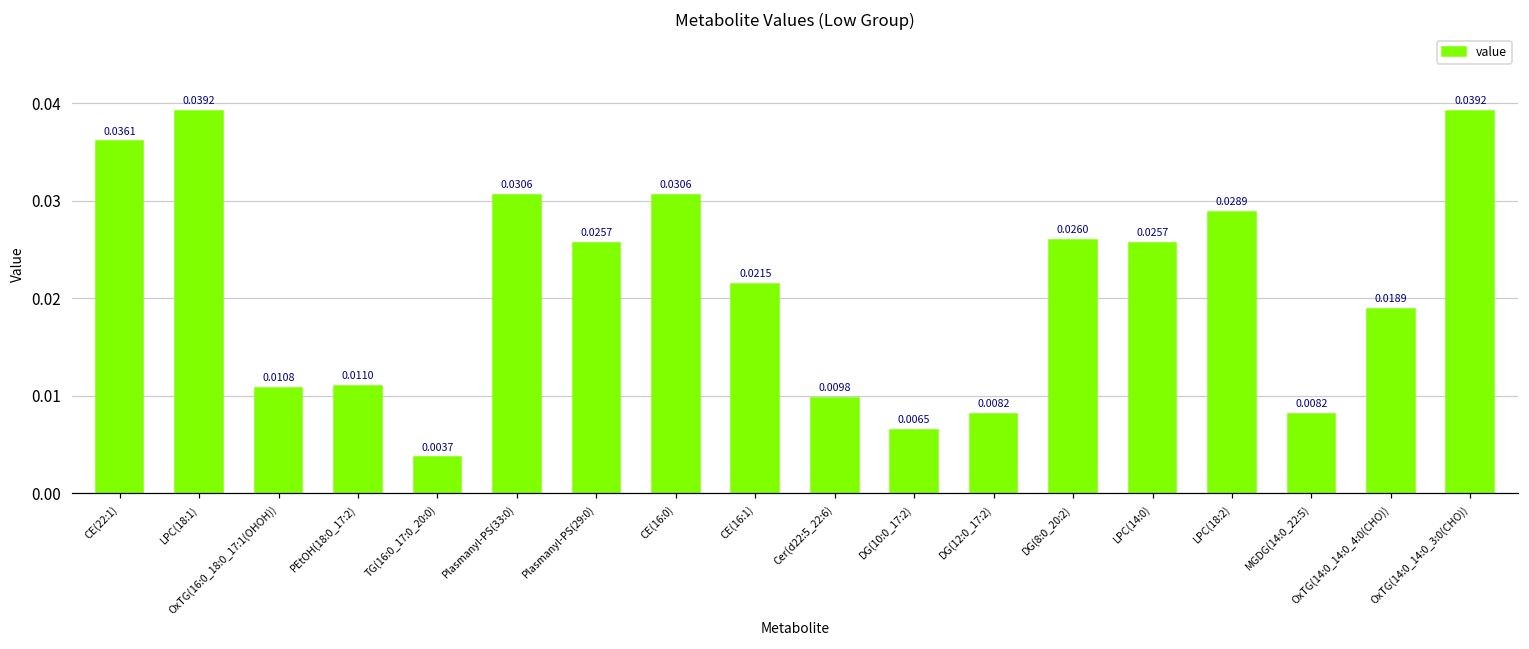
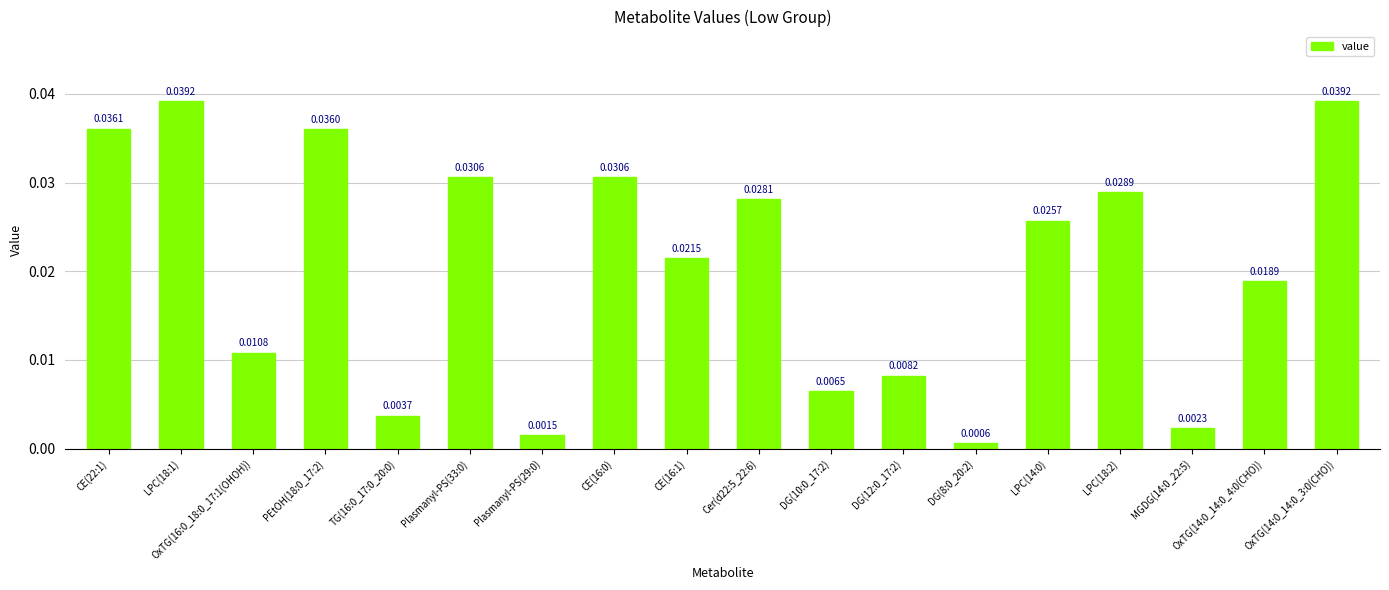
PEtOH(18:0_17:2): 0.0110 -> 0.0360
Plasmanyl-PS(29:0): 0.0257 -> 0.0015
Cer(d22:5_22:6): 0.0098 -> 0.0281
DG(8:0_20:2): 0.0260 -> 0.0006
MGDG(14:0_22:5): 0.0082 -> 0.0023
